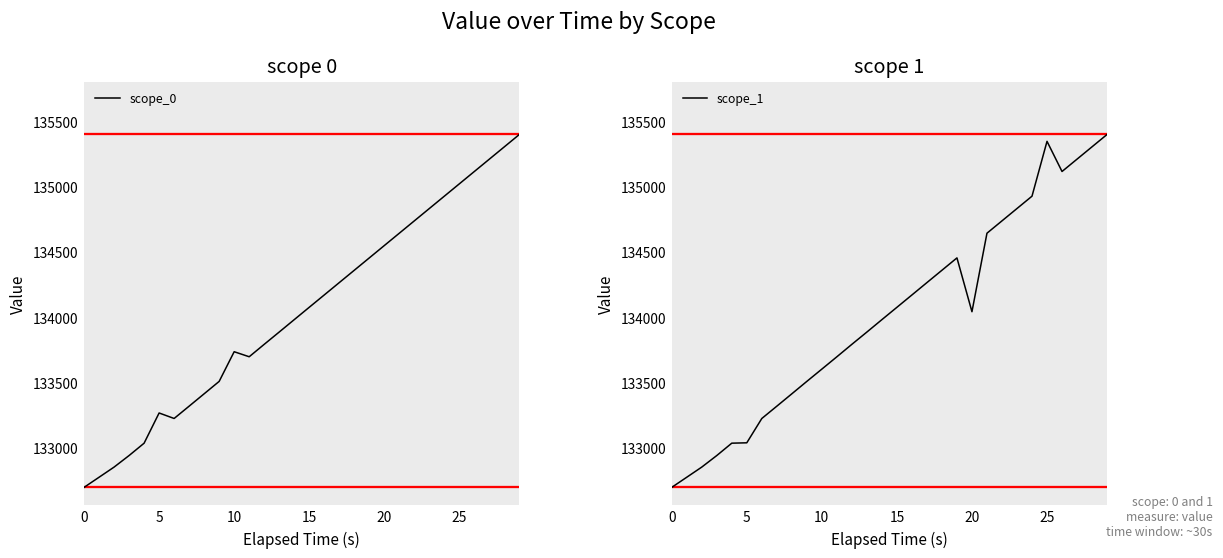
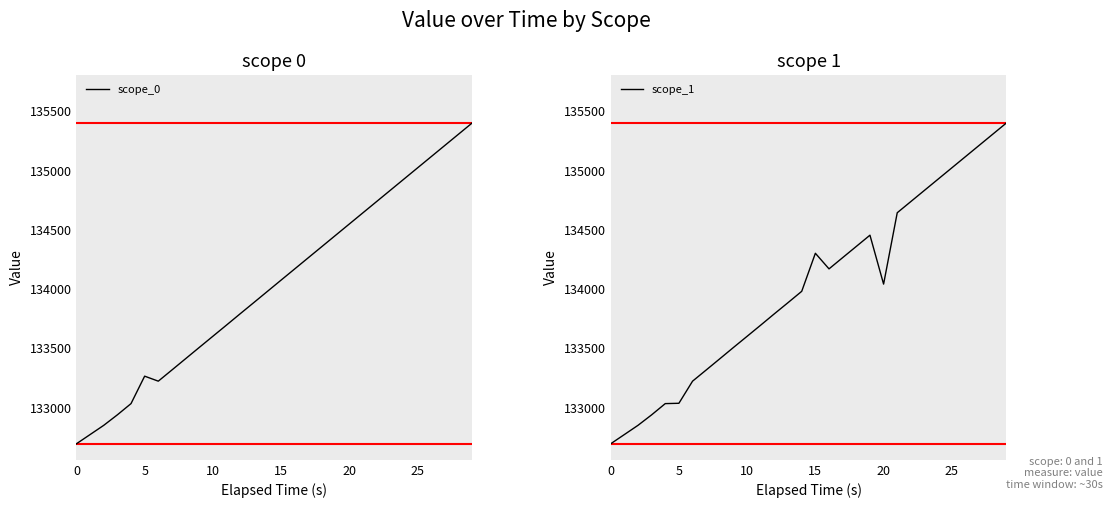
scope 0, 10: 133730 -> 133600
scope 1, 15: 134070 -> 134300
scope 1, 25: 135350 -> 135020
